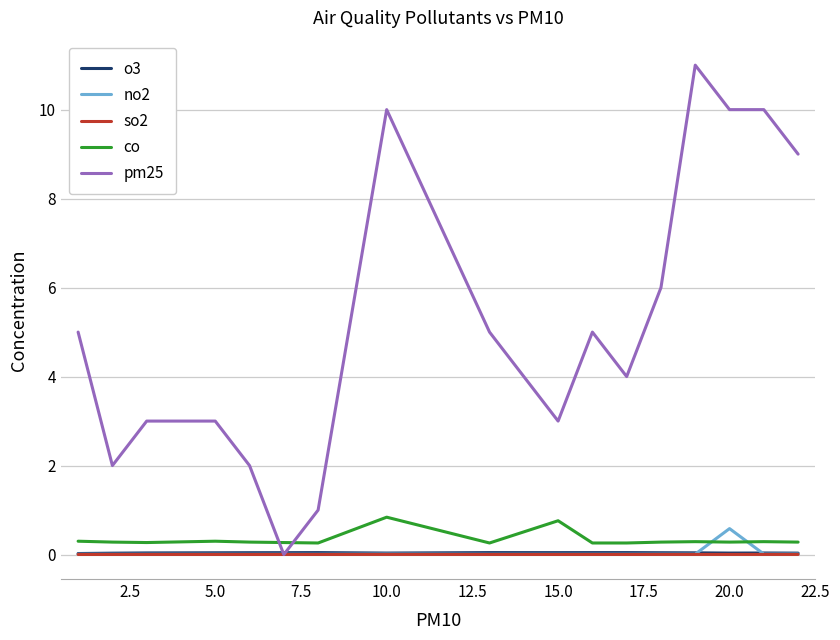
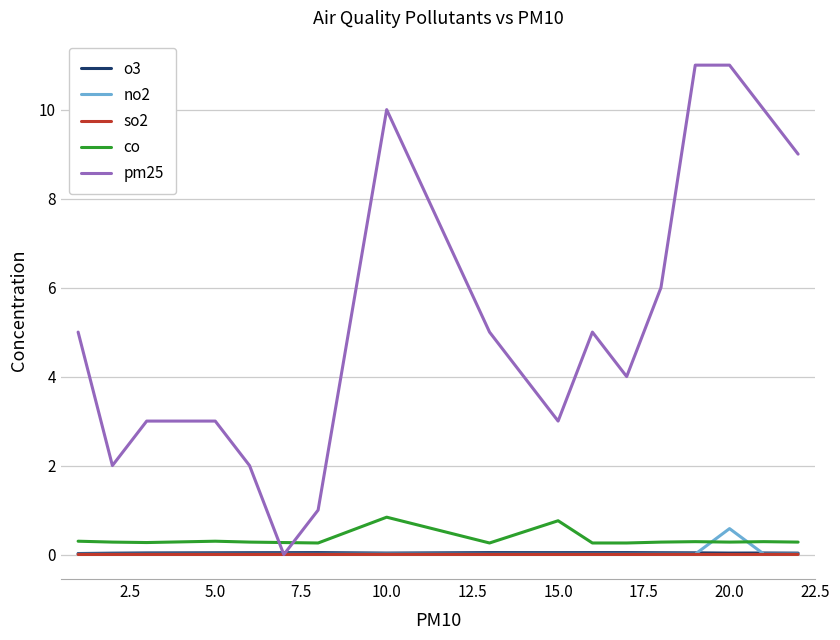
pm25, 20.0: 10 -> 11
